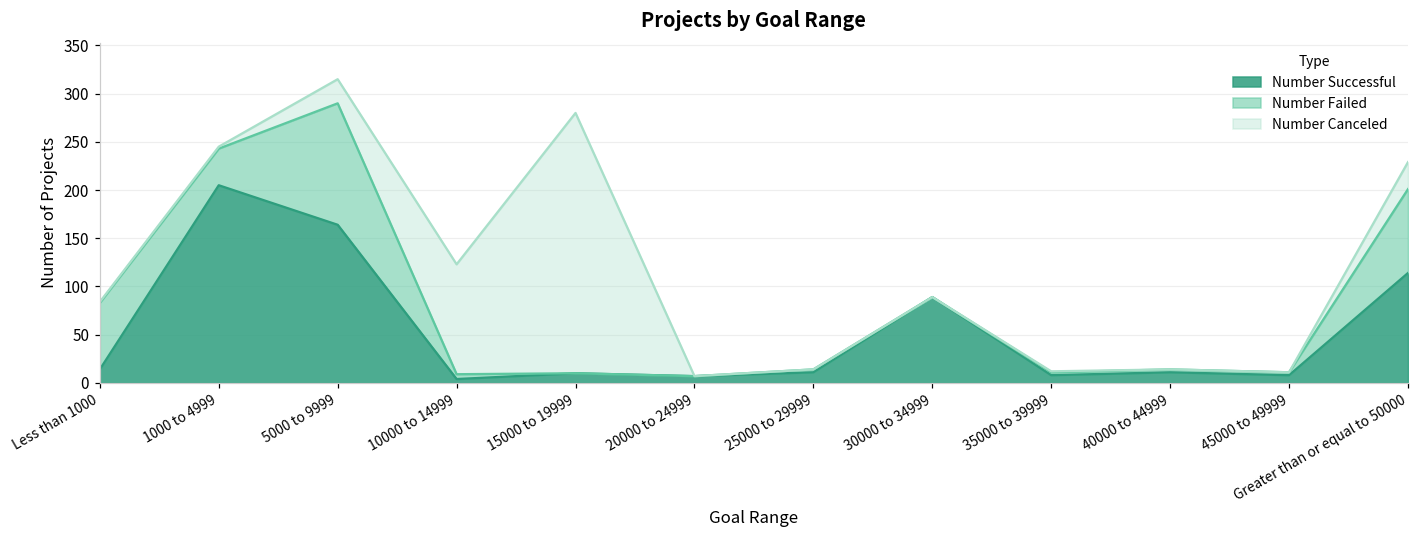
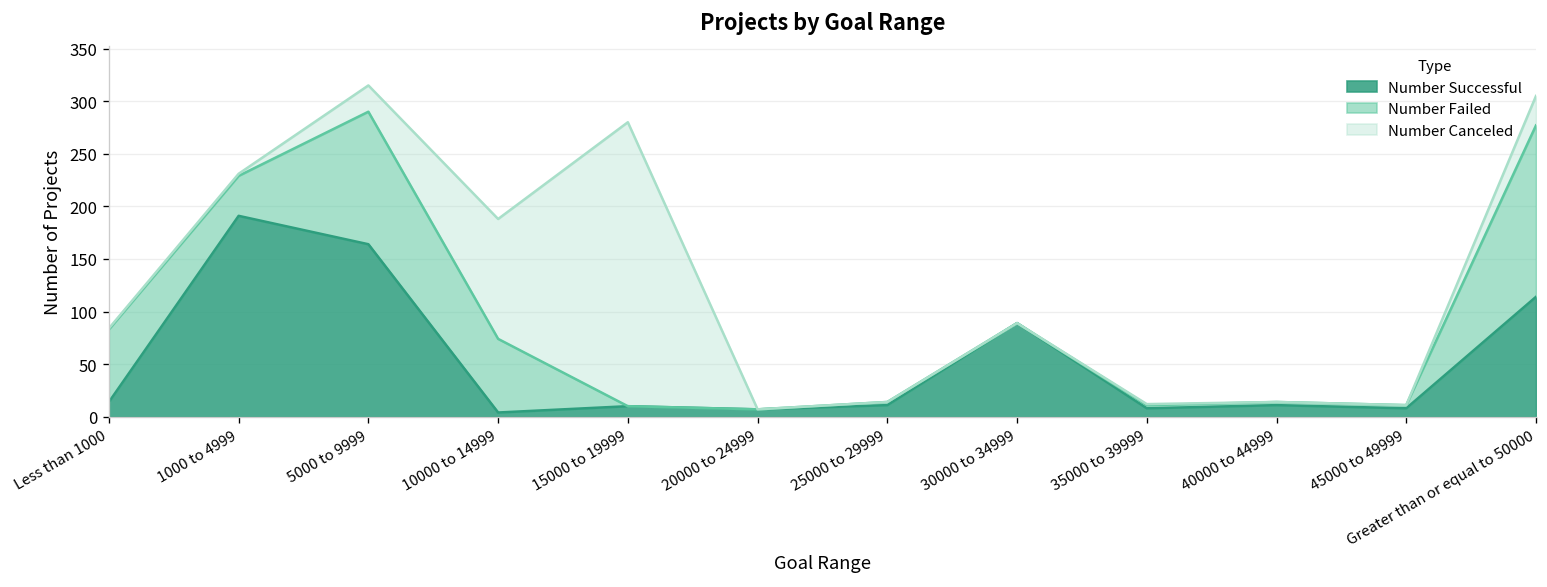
Number Successful, 1000 to 4999: 210 -> 190
Number Failed, 10000 to 14999: 10 -> 70
Number Failed, Greater than or equal to 50000: 90 -> 160
